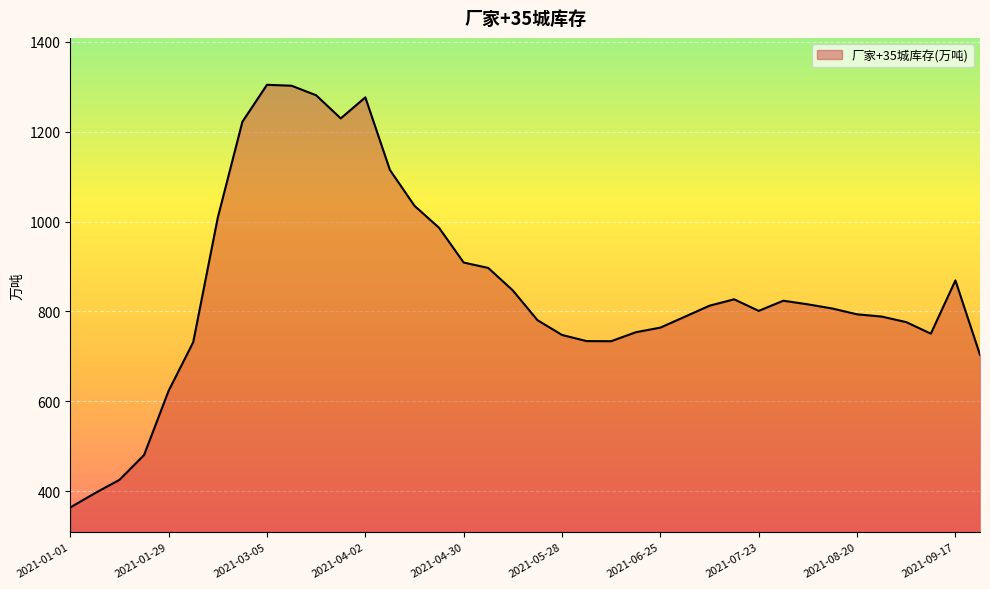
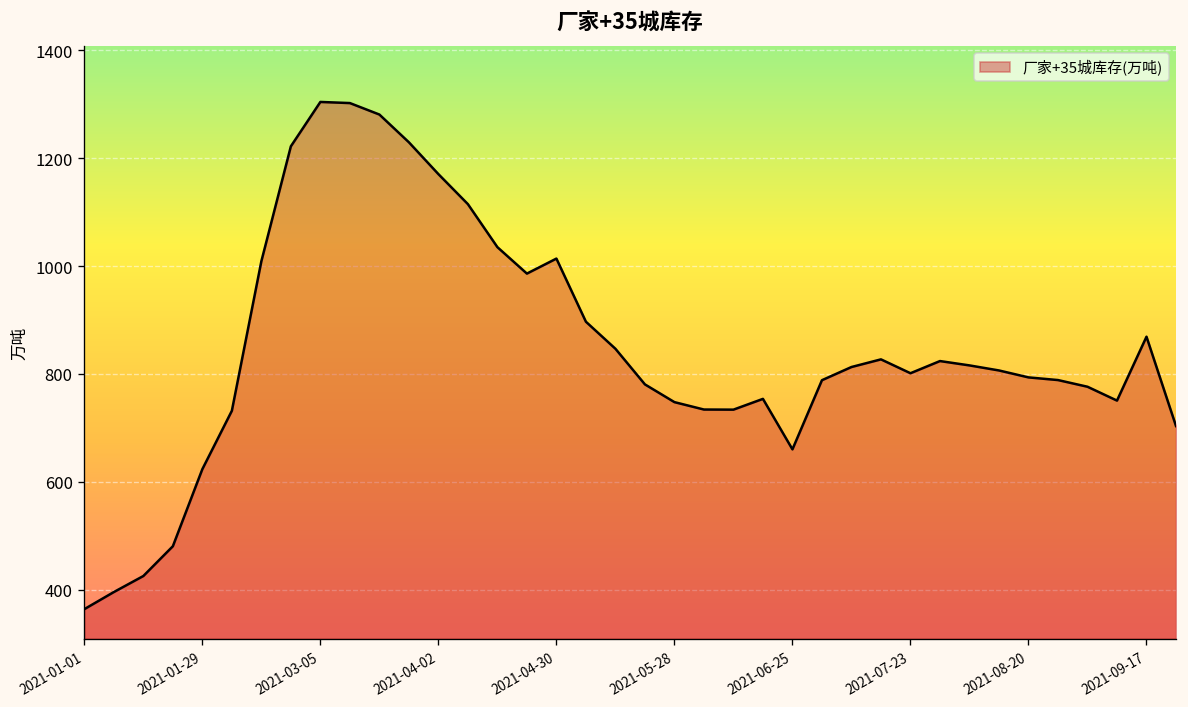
2021-04-02: 1280 -> 1170
2021-04-30: 910 -> 1010
2021-06-25: 760 -> 660
